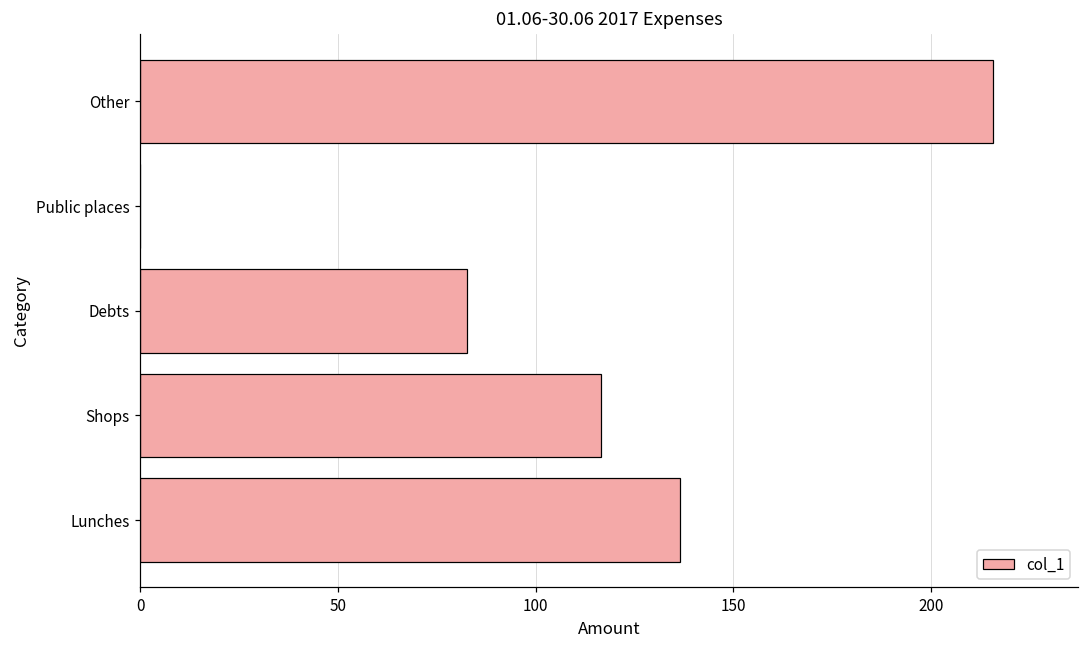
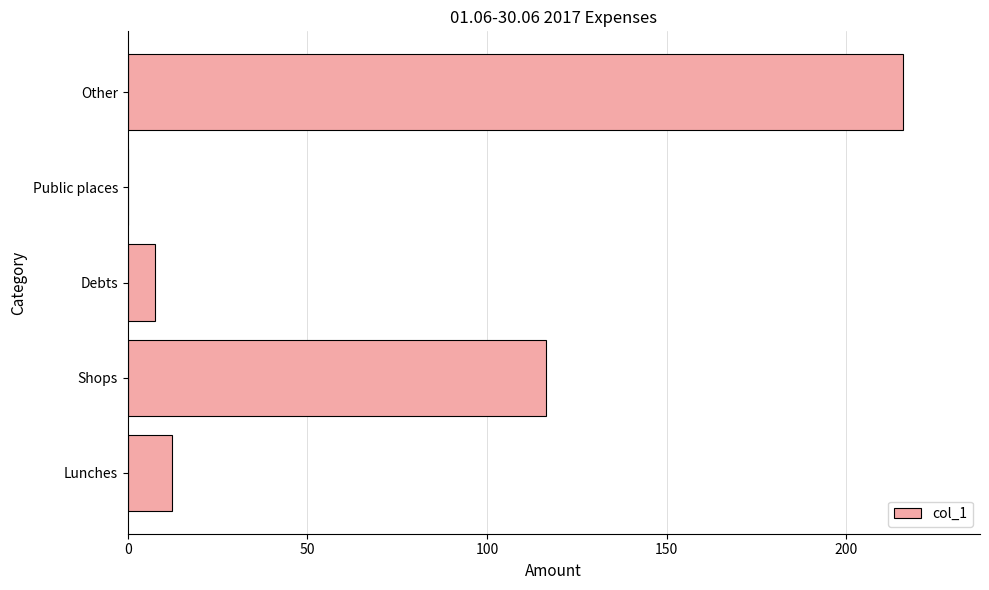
Debts: 83 -> 8
Lunches: 137 -> 12
